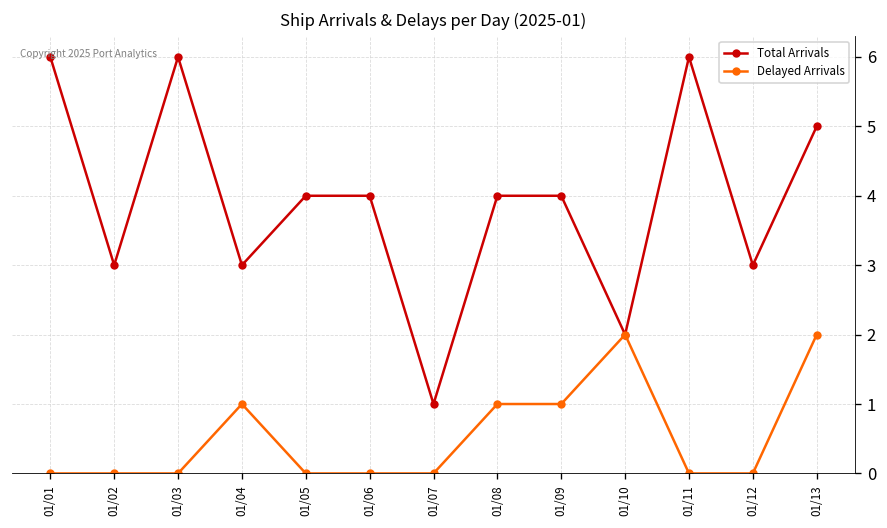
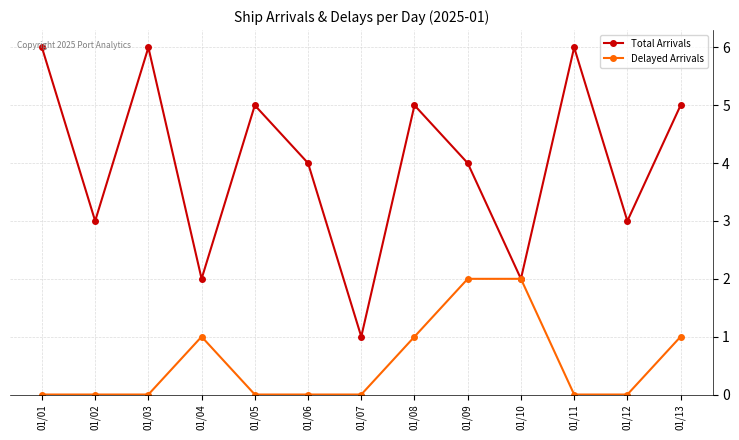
Total Arrivals, 01/04: 3 -> 2
Total Arrivals, 01/05: 4 -> 5
Total Arrivals, 01/08: 4 -> 5
Delayed Arrivals, 01/09: 1 -> 2
Delayed Arrivals, 01/13: 2 -> 1
